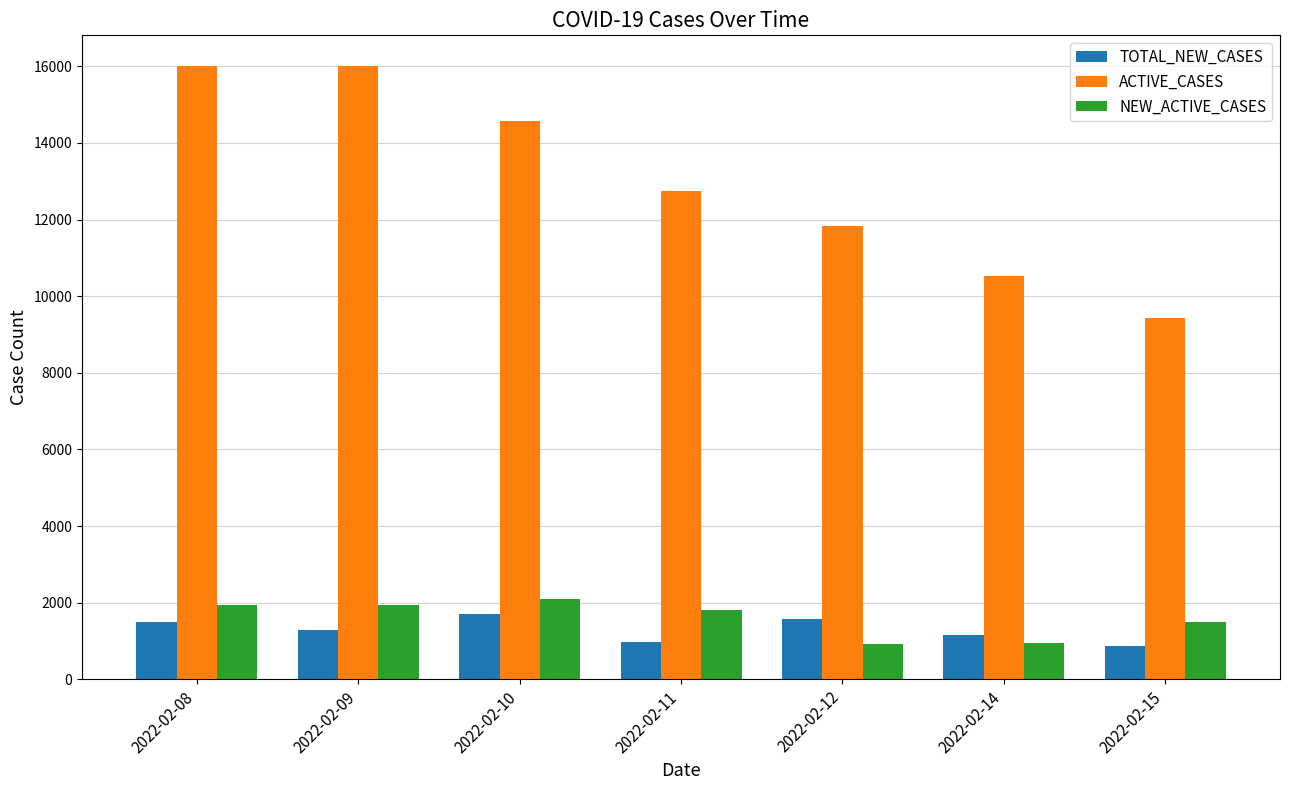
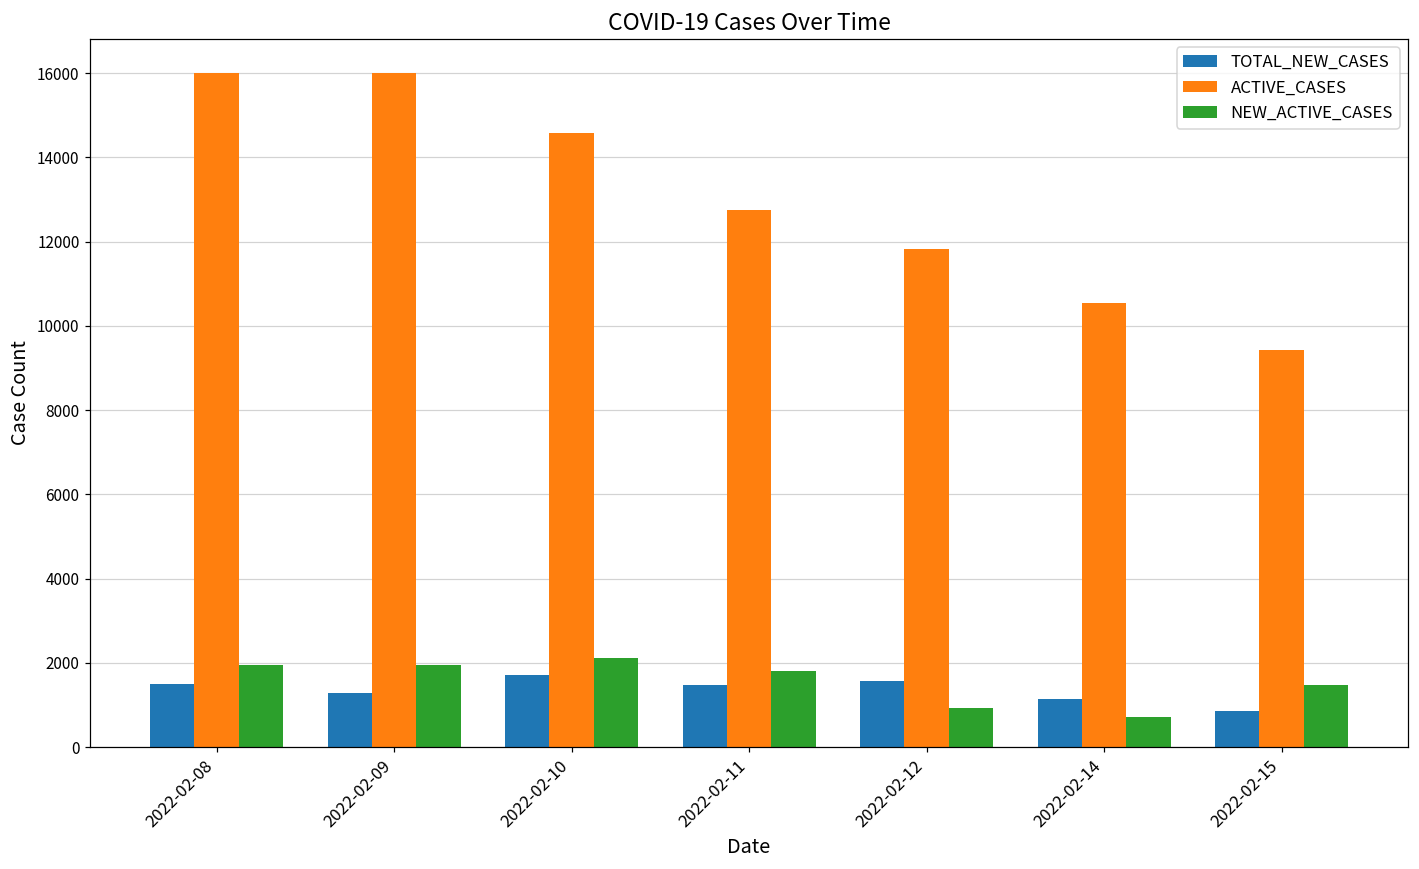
TOTAL_NEW_CASES, 2022-02-11: 1000 -> 1500
NEW_ACTIVE_CASES, 2022-02-14: 900 -> 700
